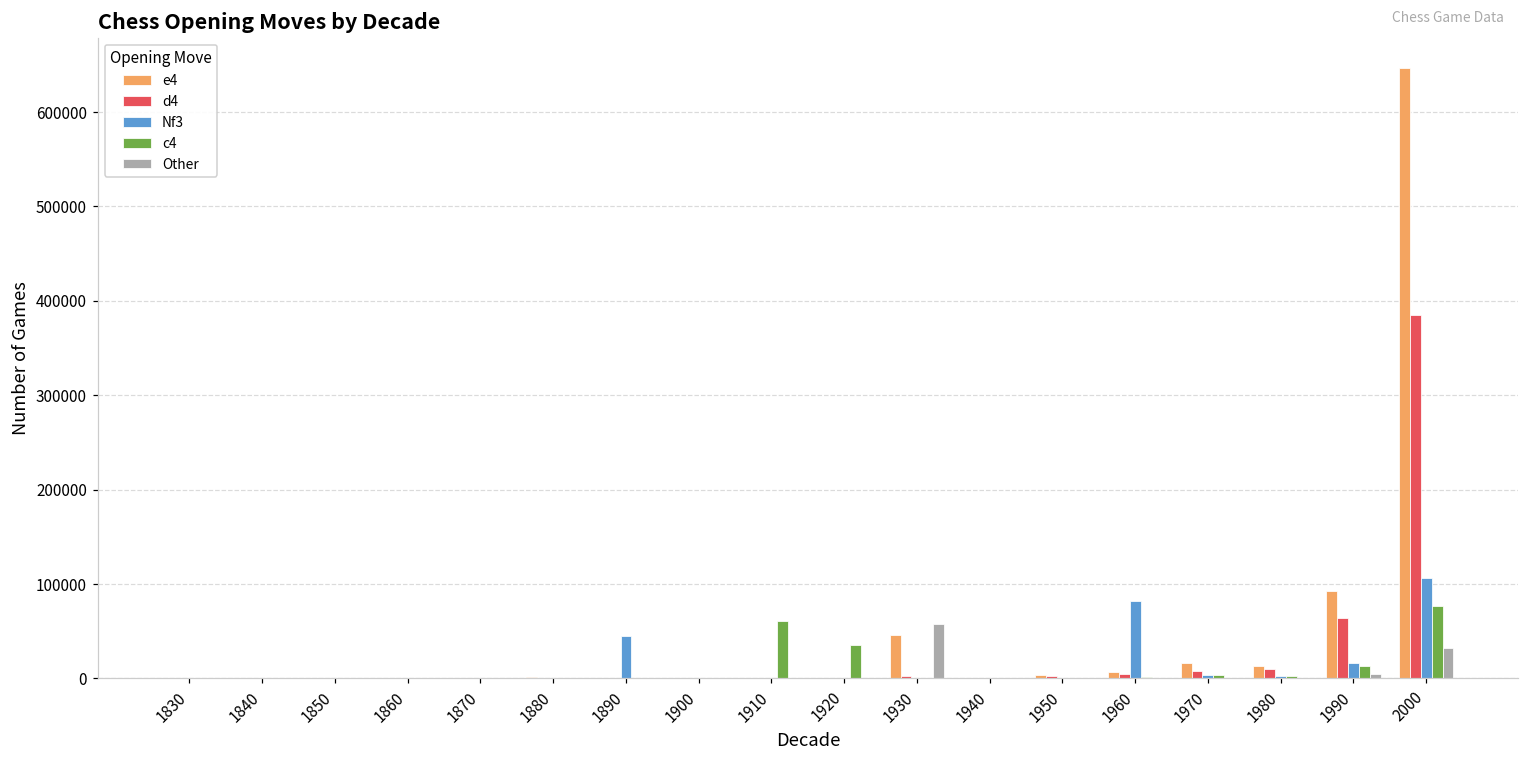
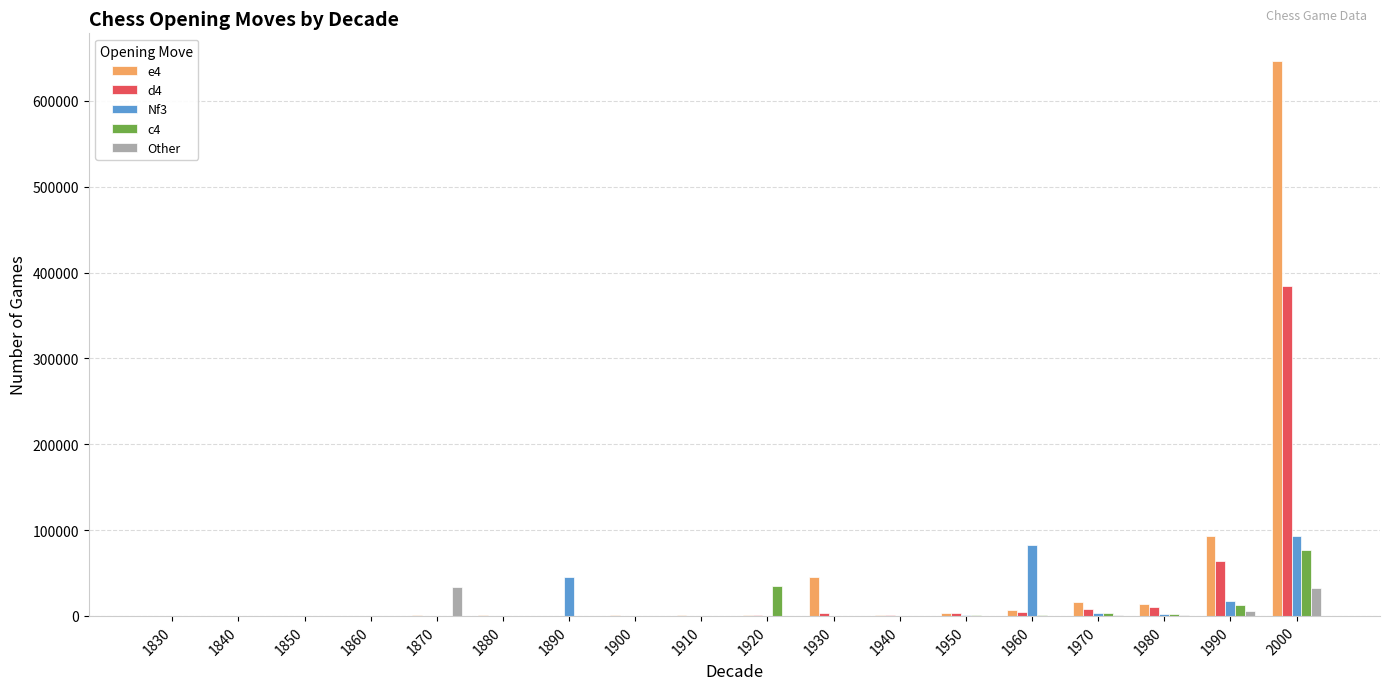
Other, 1870: 0 -> 30000
c4, 1910: 60000 -> 0
Other, 1930: 60000 -> 0
Nf3, 2000: 110000 -> 90000
